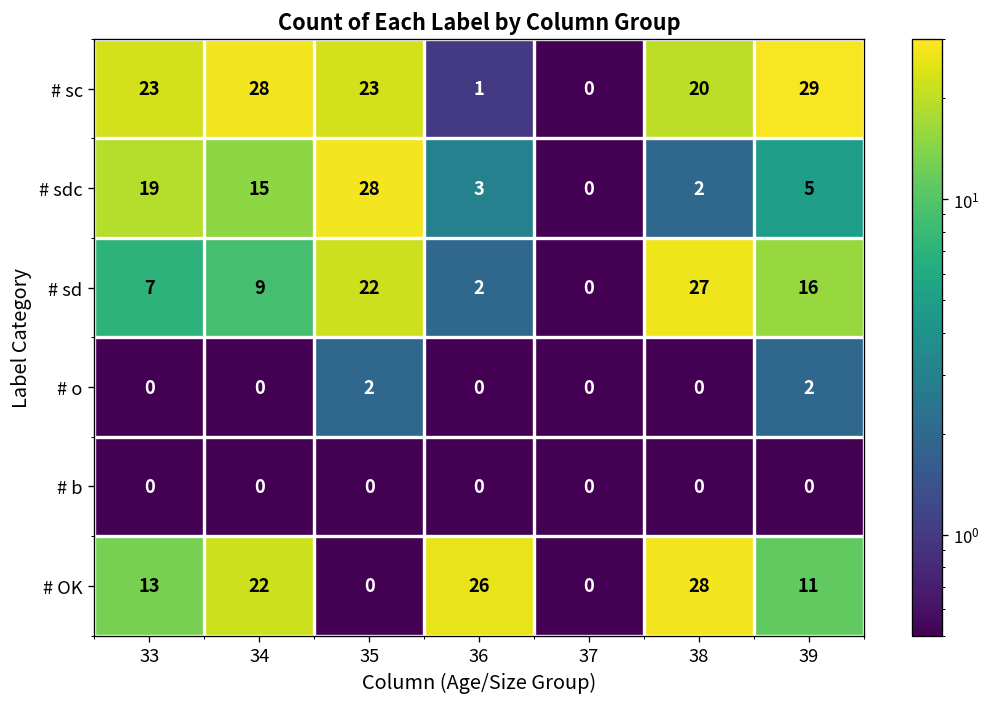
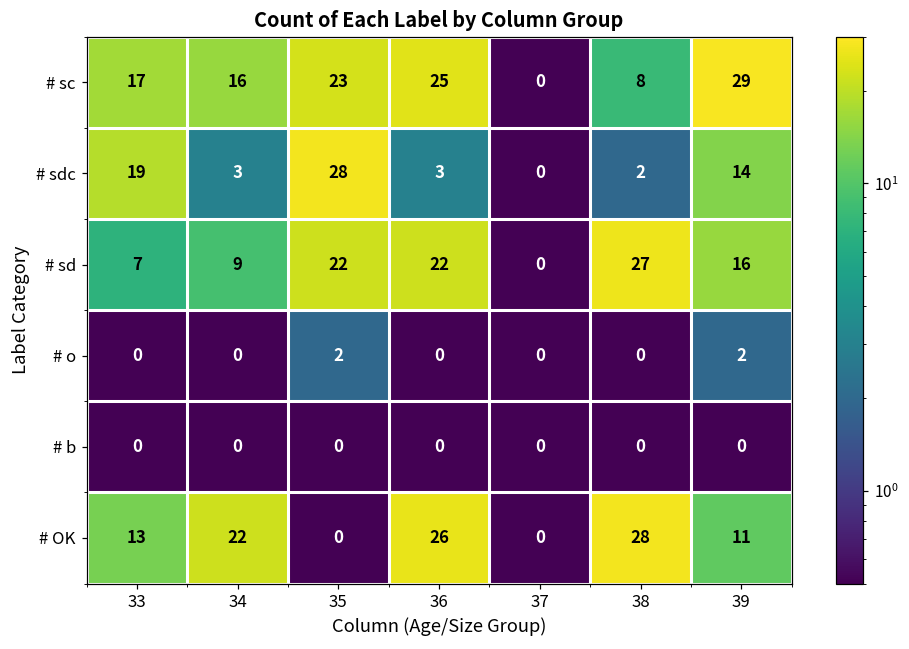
# sc, 33: 23 -> 17
# sc, 34: 28 -> 16
# sc, 36: 1 -> 25
# sc, 38: 20 -> 8
# sdc, 34: 15 -> 3
# sdc, 39: 5 -> 14
# sd, 36: 2 -> 22
